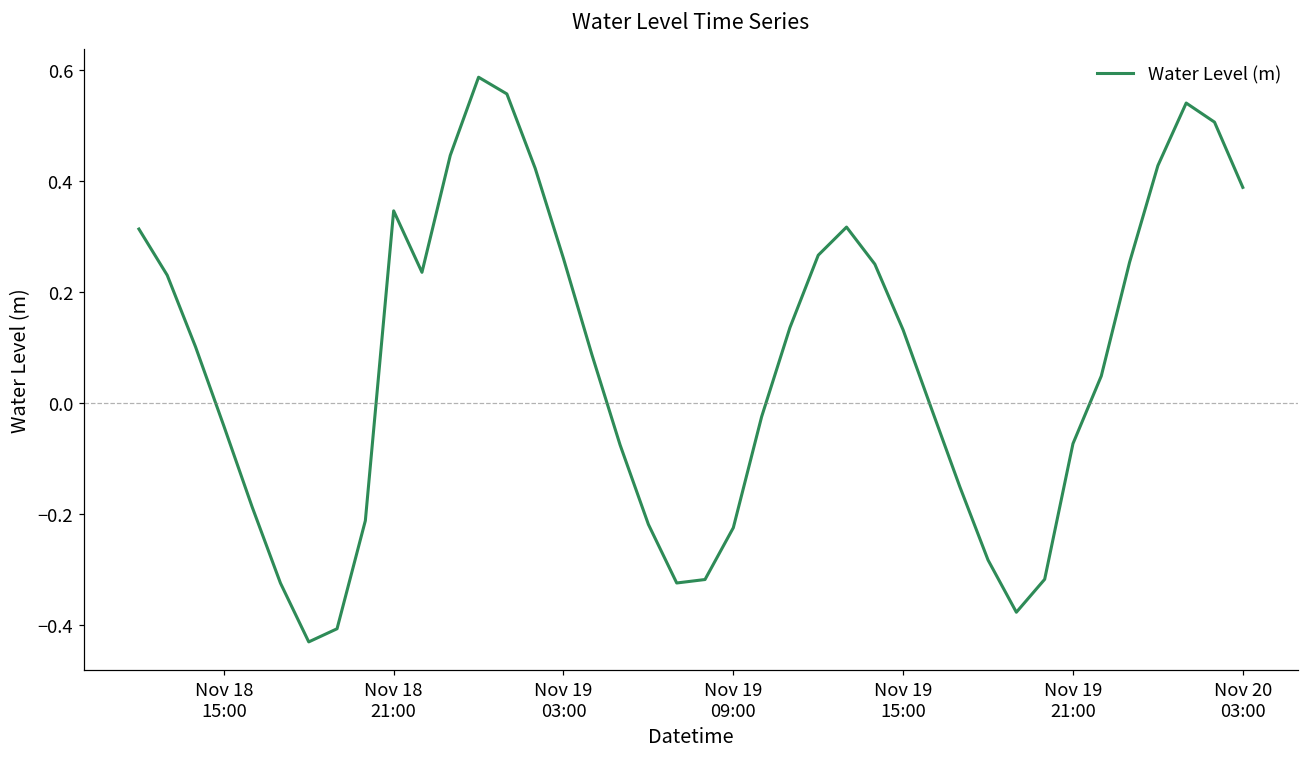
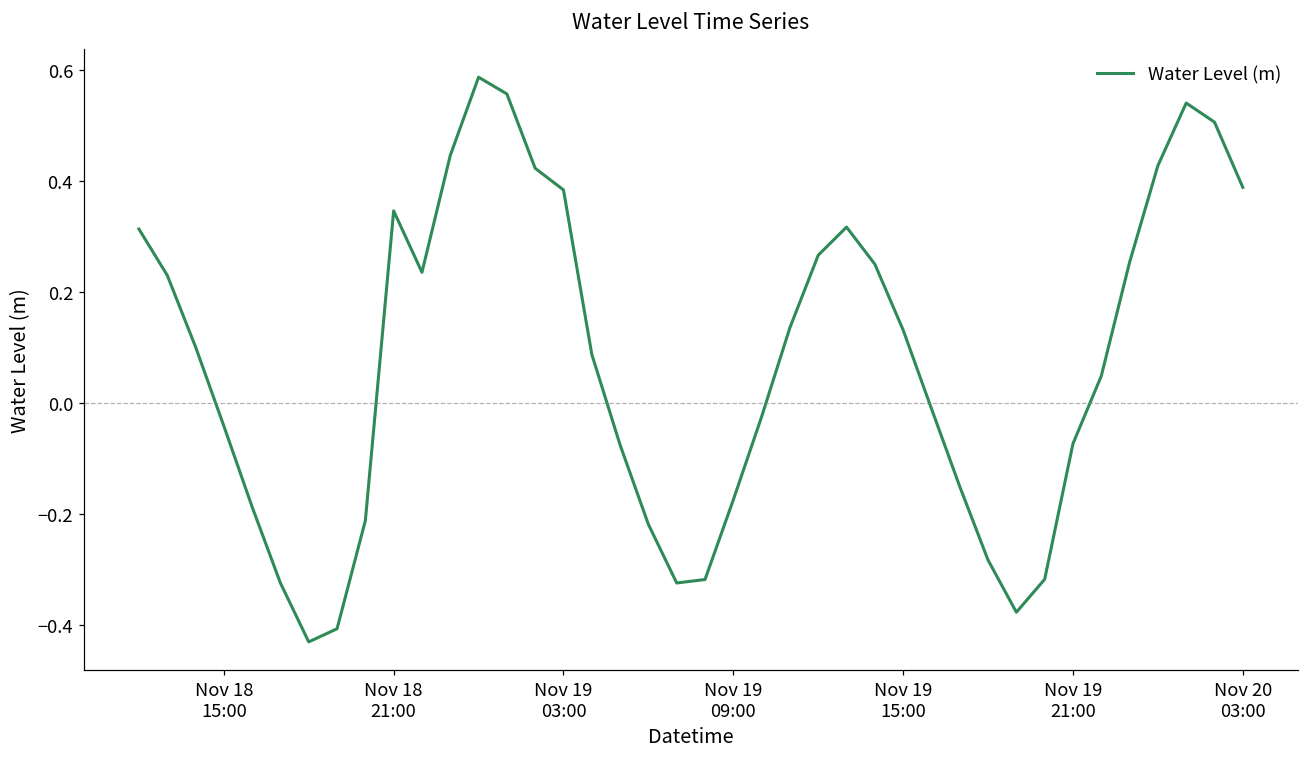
Nov 19 03:00: 0.26 -> 0.38
Nov 19 09:00: -0.23 -> -0.18
